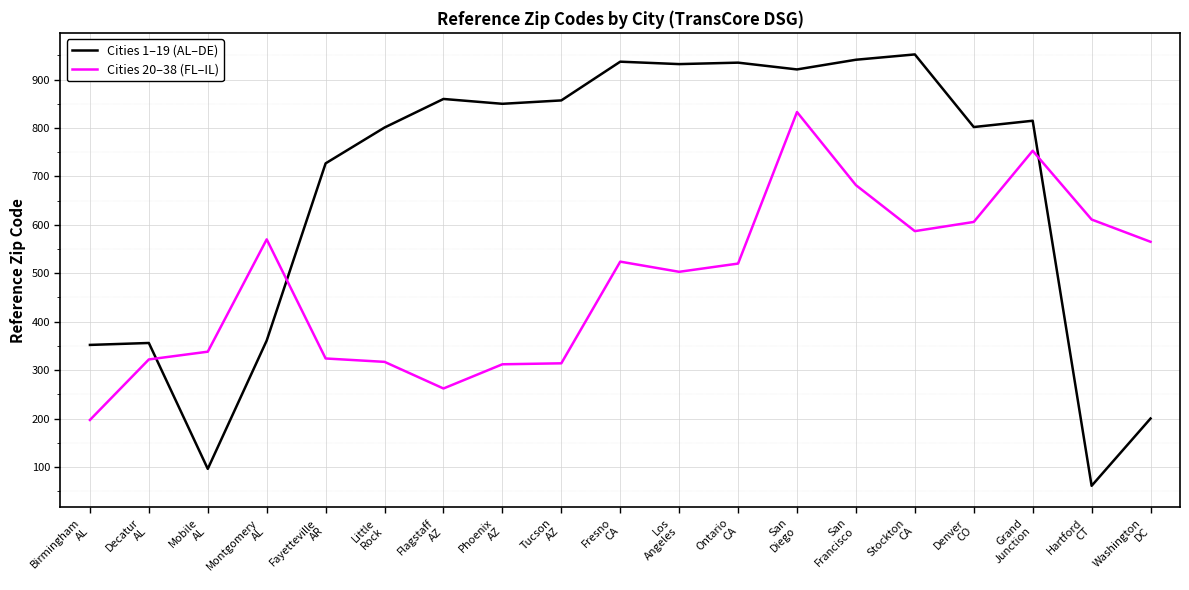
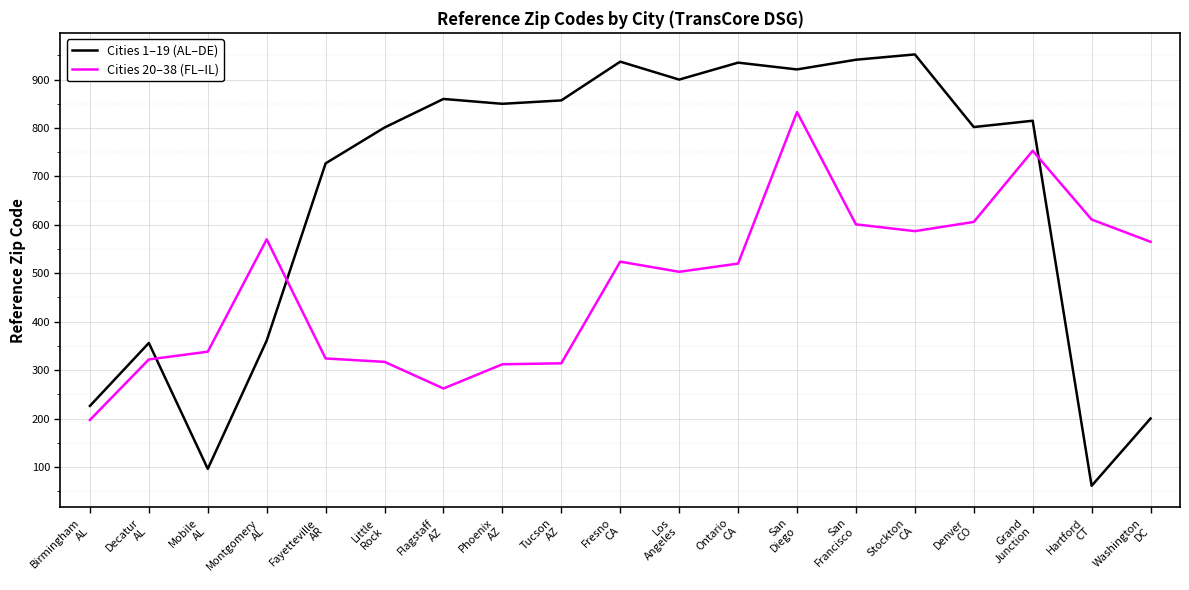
Cities 1–19 (AL–DE), Birmingham AL: 350 -> 230
Cities 1–19 (AL–DE), Los Angeles: 930 -> 900
Cities 20–38 (FL–IL), San Francisco: 680 -> 600
